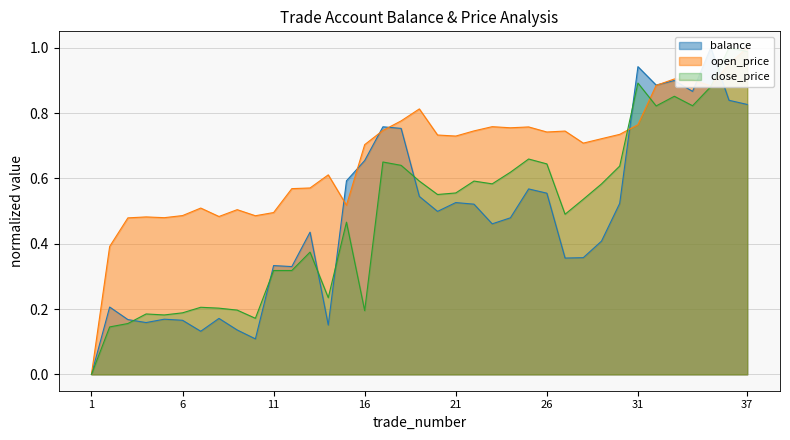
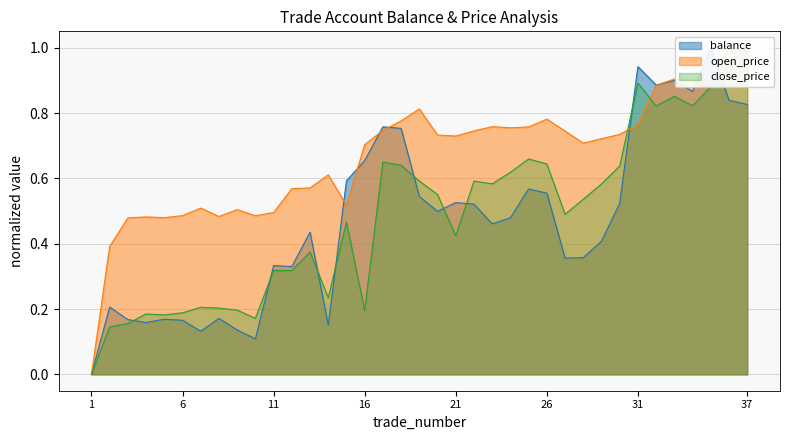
close_price, 21: 0.56 -> 0.42
open_price, 26: 0.74 -> 0.78
